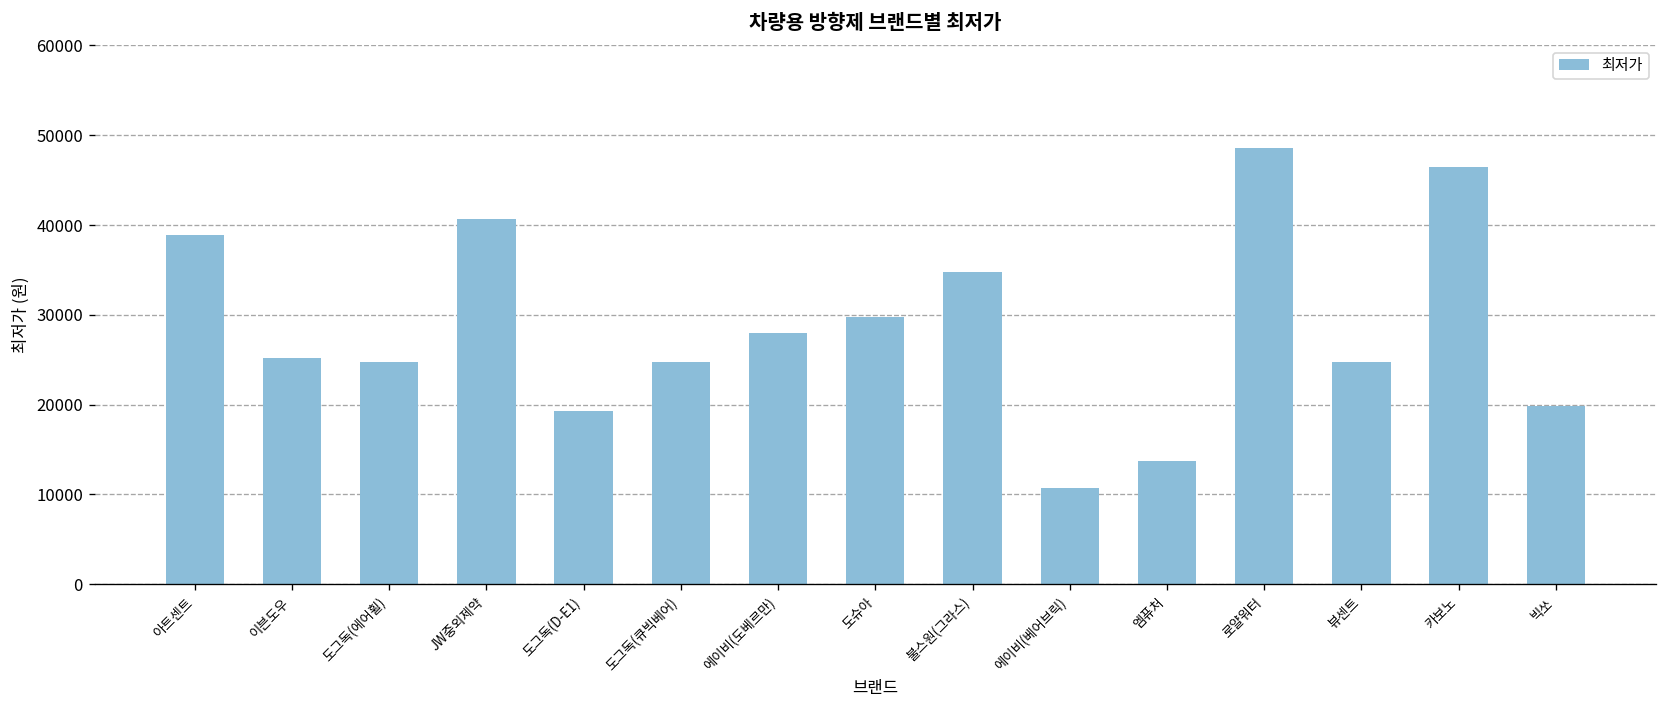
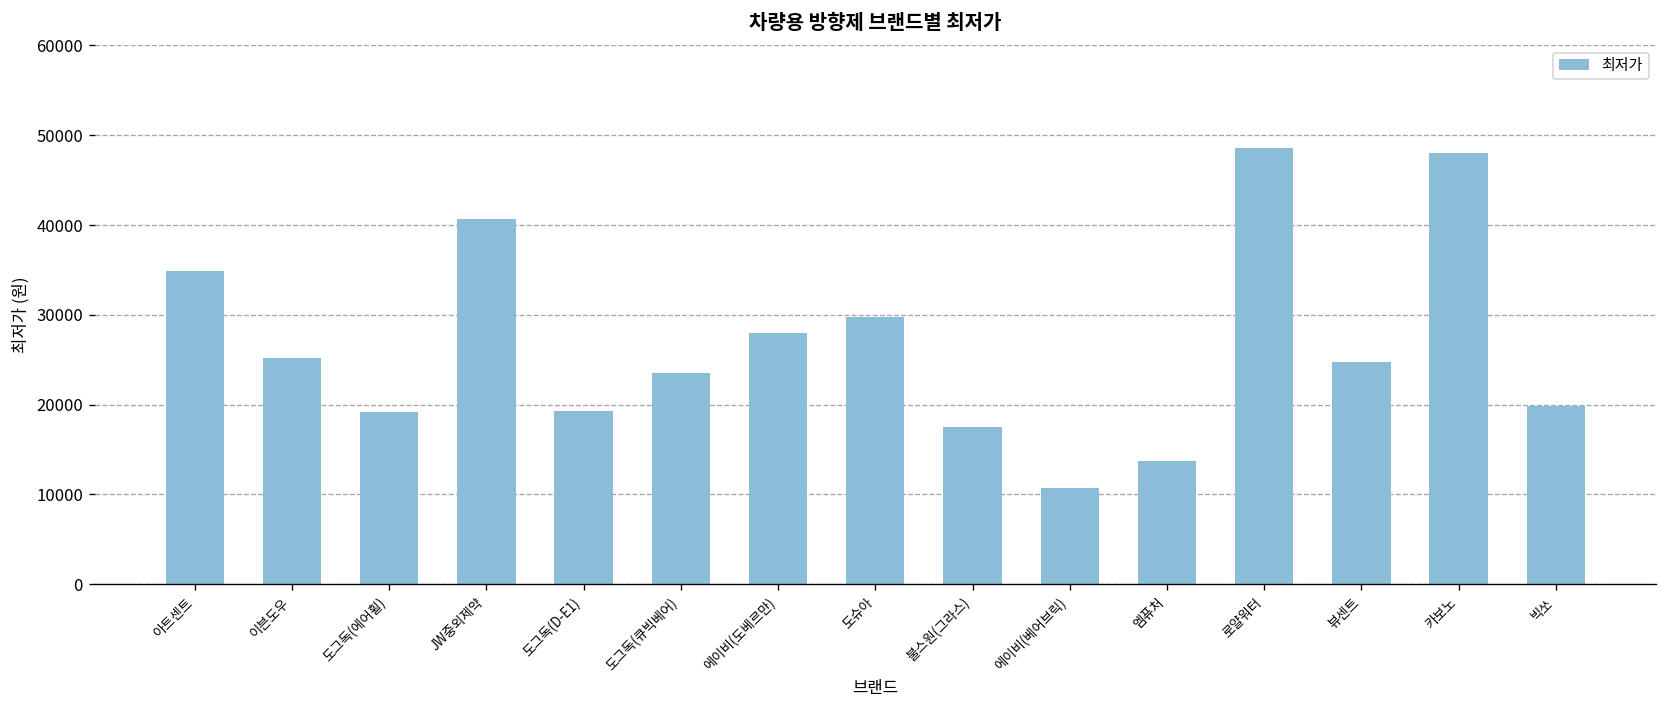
아트센트: 39000 -> 35000
도그독(에어휠): 25000 -> 19000
도그독(큐빅베어): 25000 -> 24000
불스원(그라스): 35000 -> 18000
카보노: 47000 -> 48000
